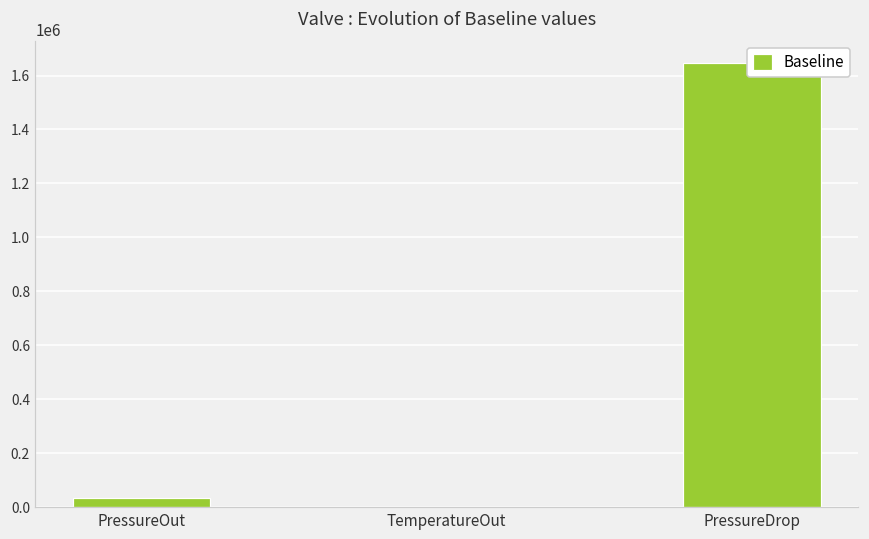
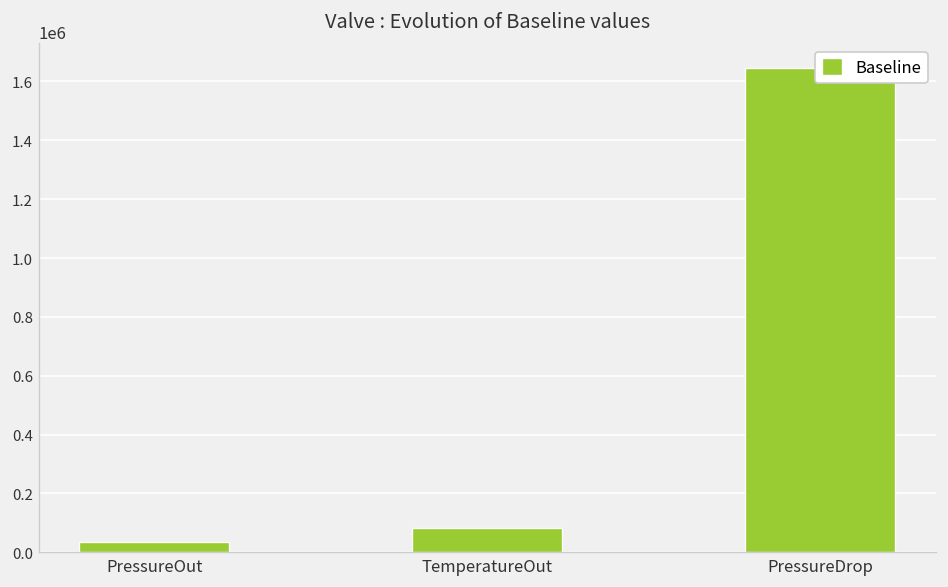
TemperatureOut: 0 -> 80000
